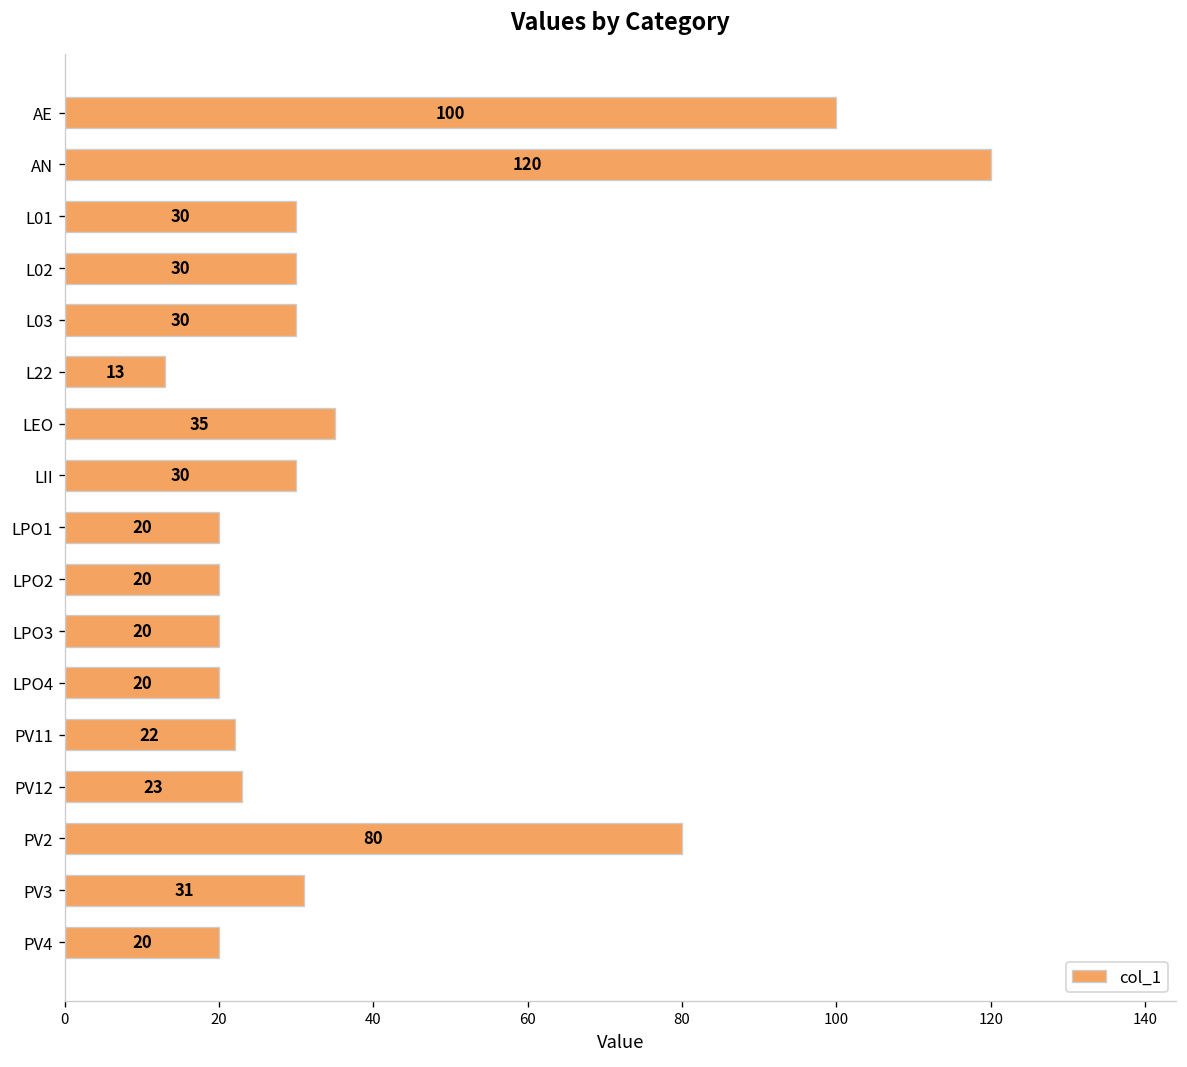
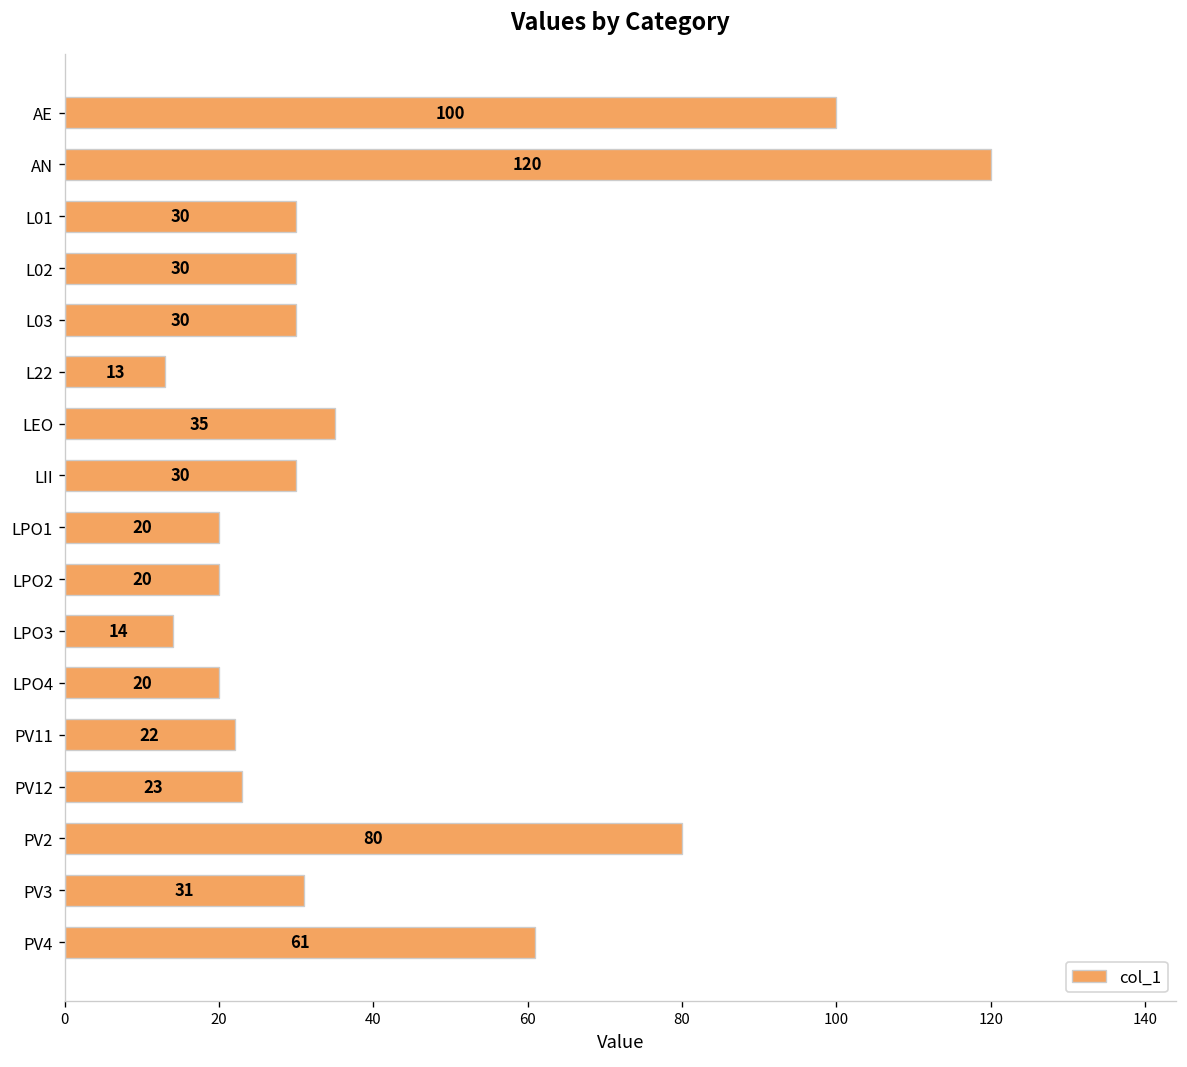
LPO3: 20 -> 14
PV4: 20 -> 61
